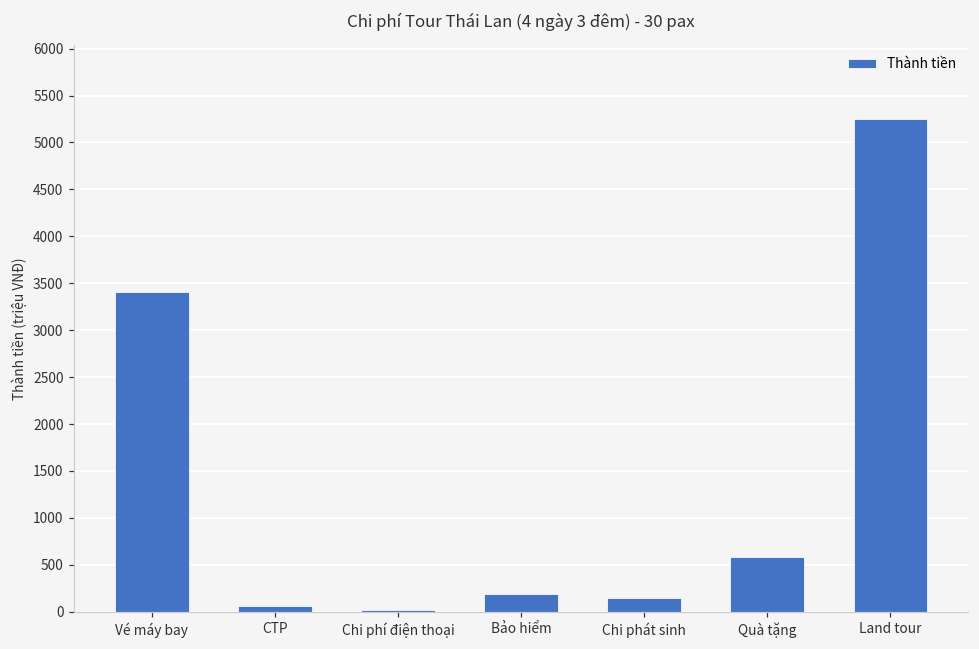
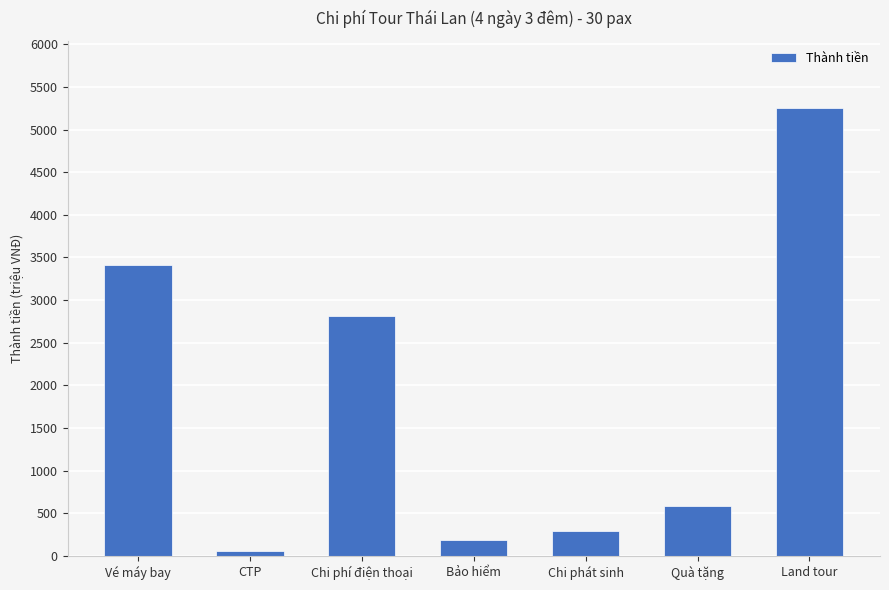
Chi phí điện thoại: 0 -> 2800
Chi phát sinh: 100 -> 300
